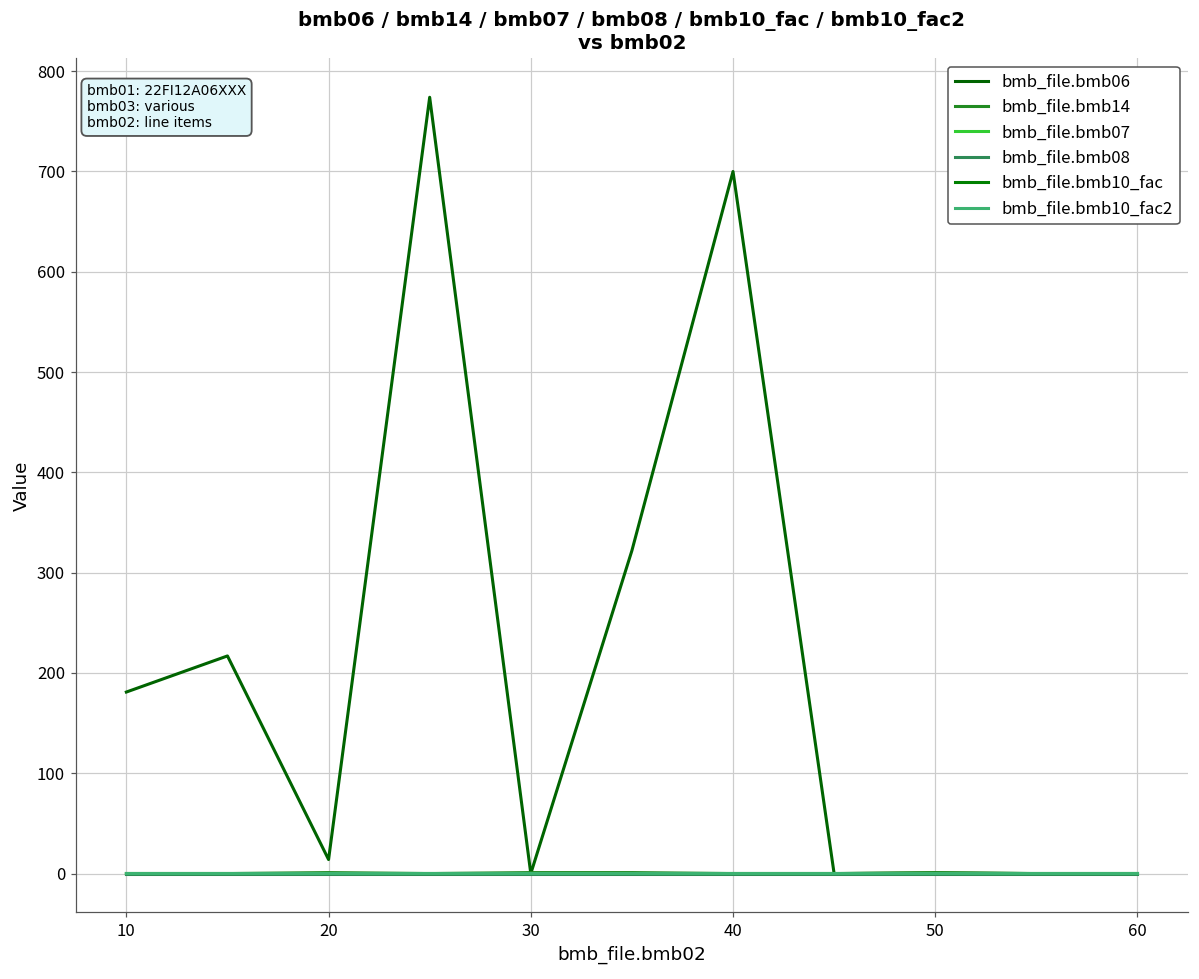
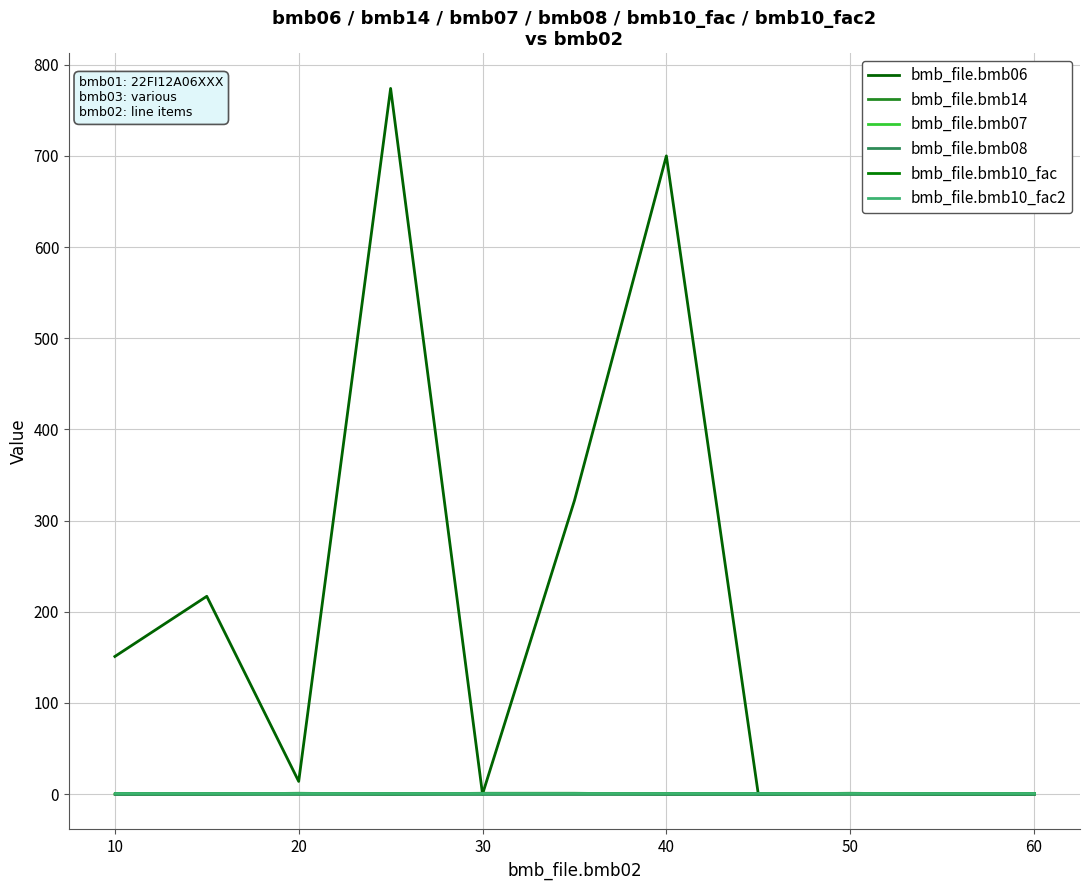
bmb_file.bmb06, 10: 180 -> 150
